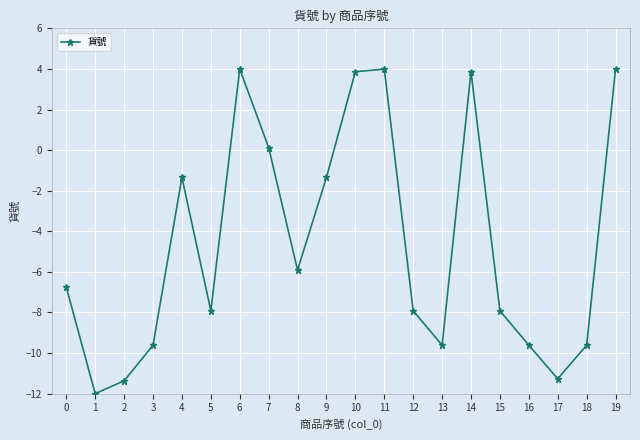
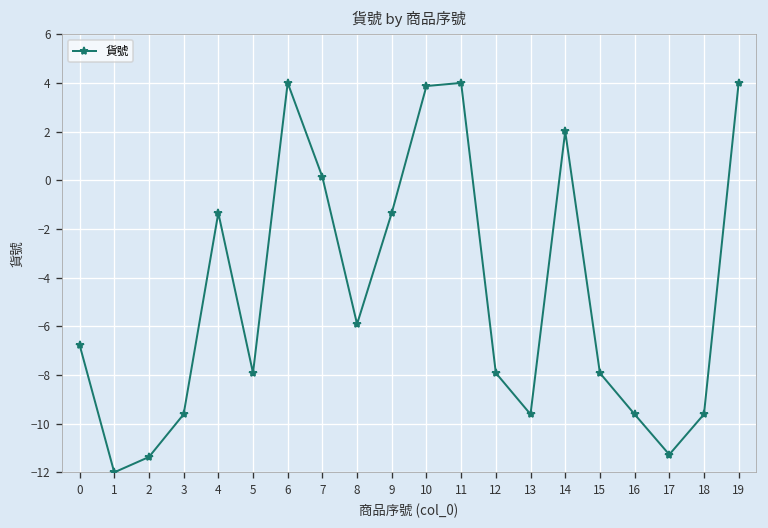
14: 3.9 -> 2.0
